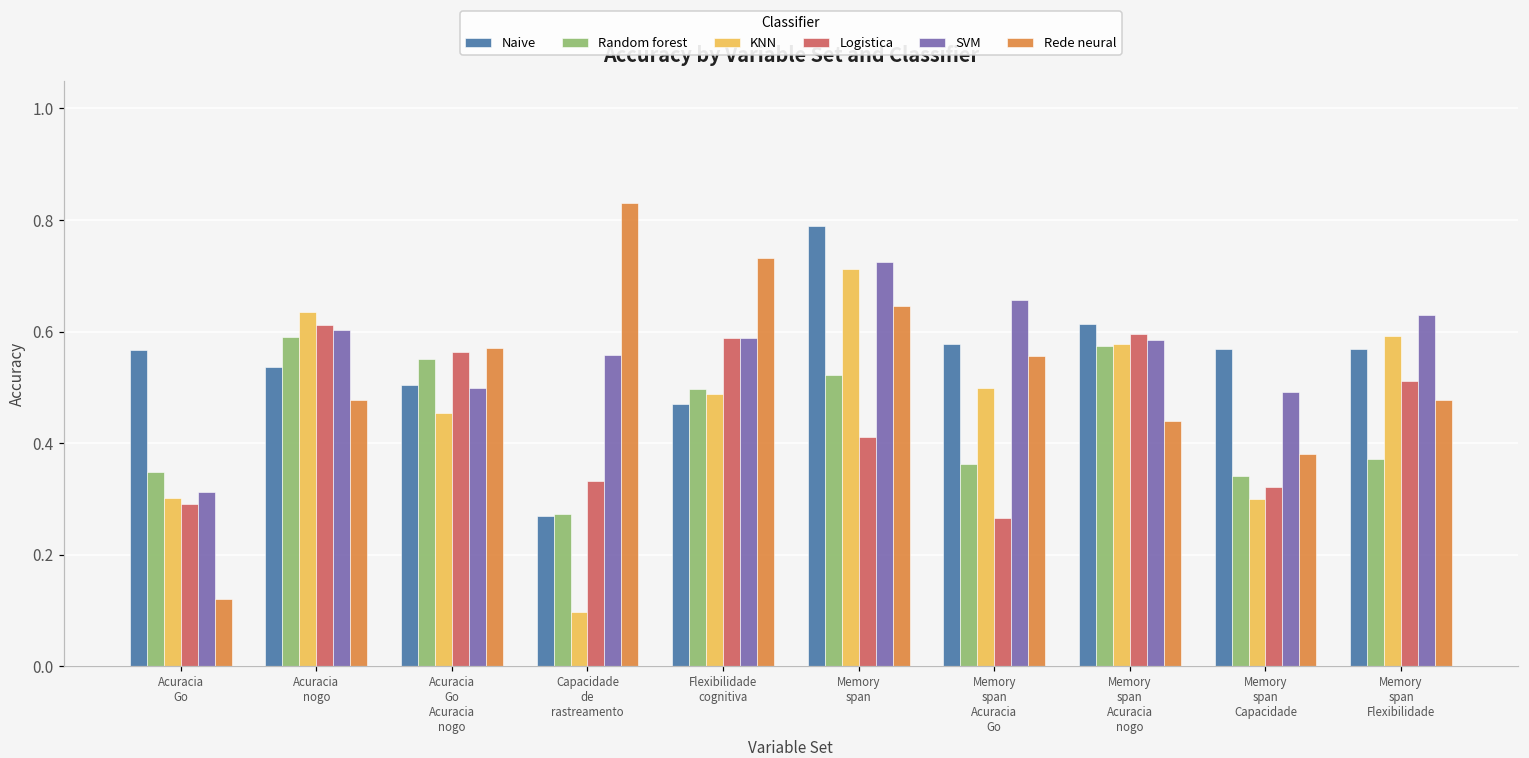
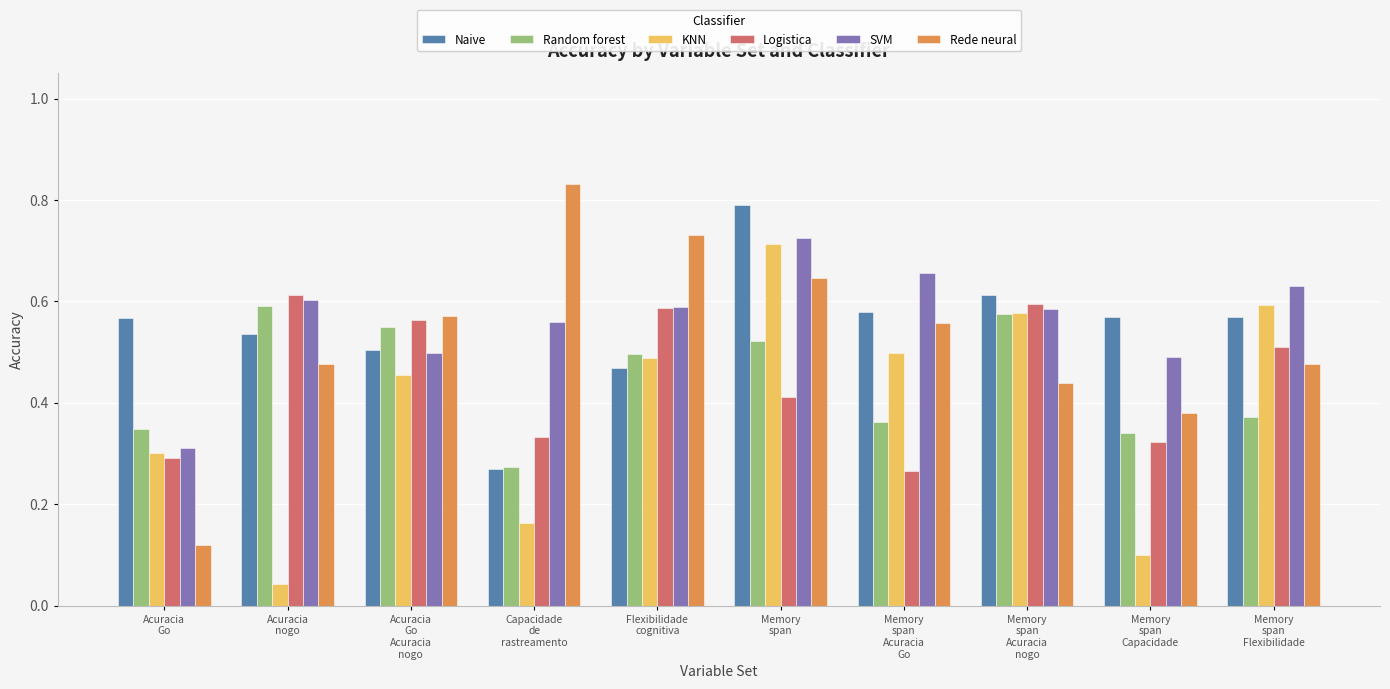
KNN, Acuracia nogo: 0.64 -> 0.04
KNN, Capacidade de rastreamento: 0.10 -> 0.16
KNN, Memory span Capacidade: 0.3 -> 0.1
